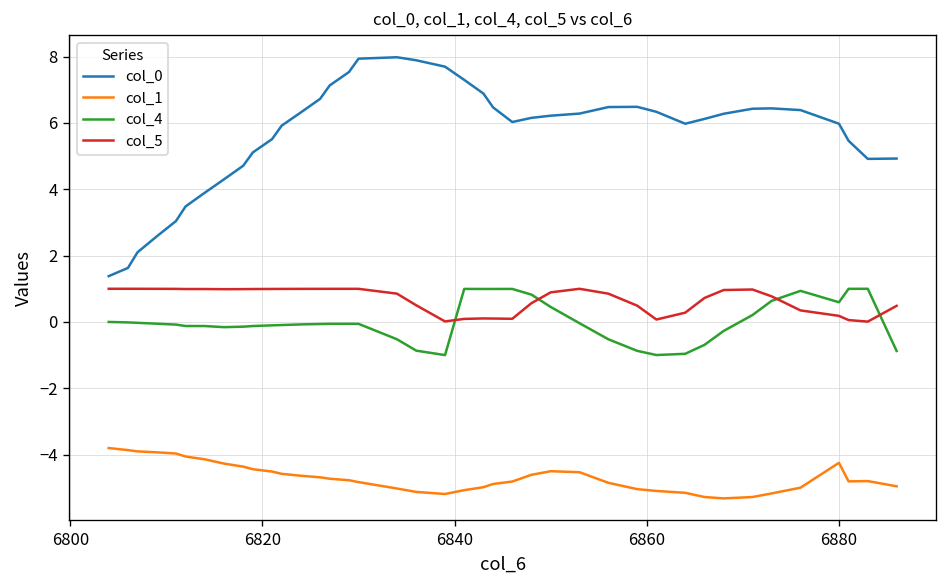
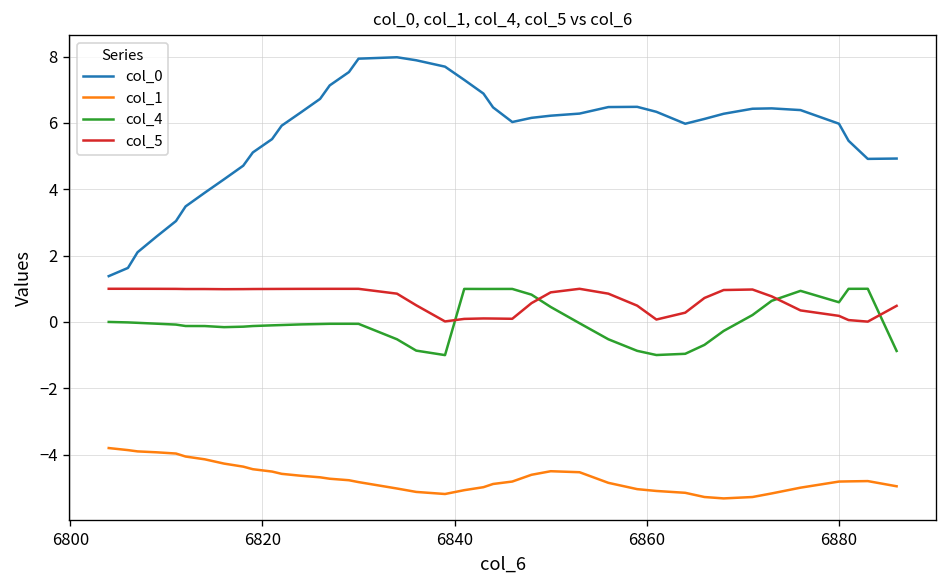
col_1, 6880: -4.2 -> -4.8
